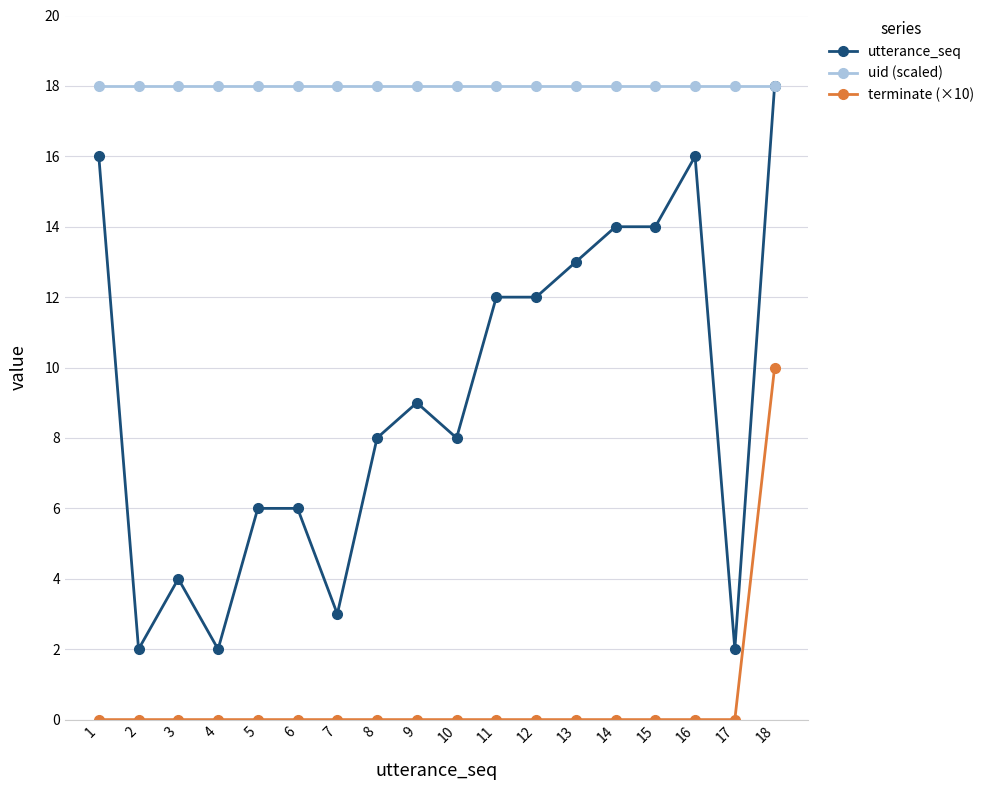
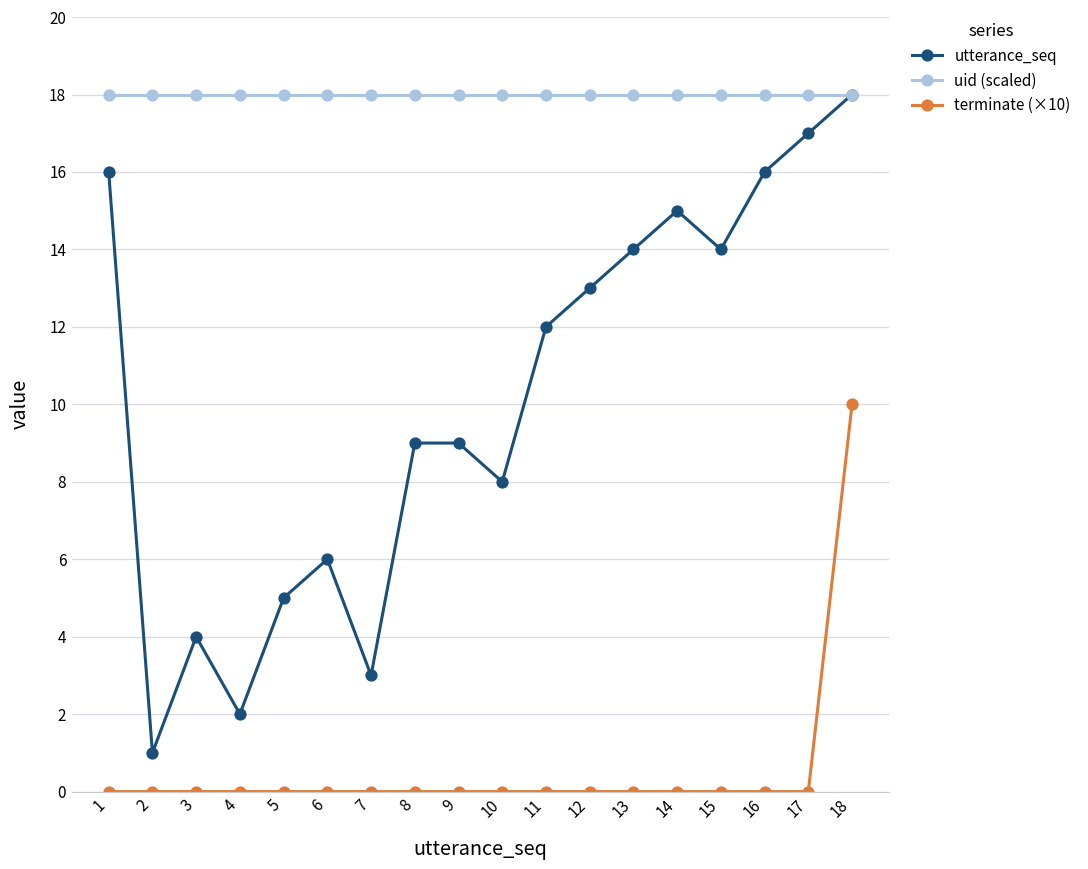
utterance_seq, 2: 2 -> 1
utterance_seq, 5: 6 -> 5
utterance_seq, 8: 8 -> 9
utterance_seq, 12: 12 -> 13
utterance_seq, 13: 13 -> 14
utterance_seq, 14: 14 -> 15
utterance_seq, 17: 2 -> 17
